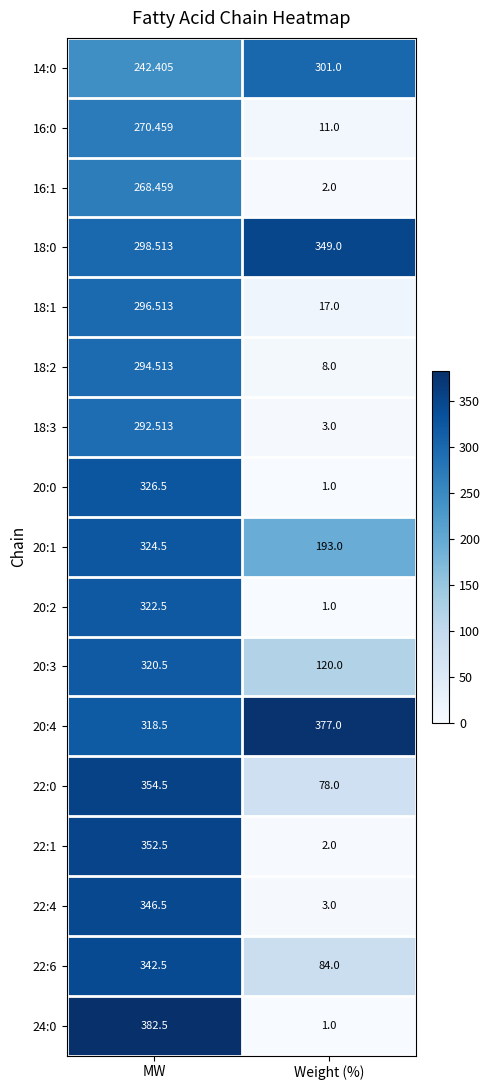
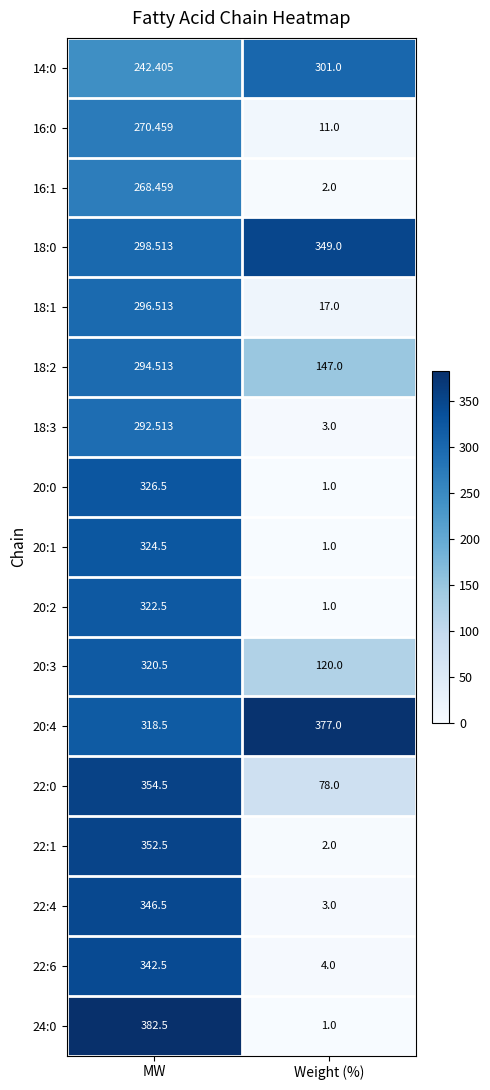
18:2, Weight (%): 8.0 -> 147.0
20:1, Weight (%): 193.0 -> 1.0
22:6, Weight (%): 84.0 -> 4.0
